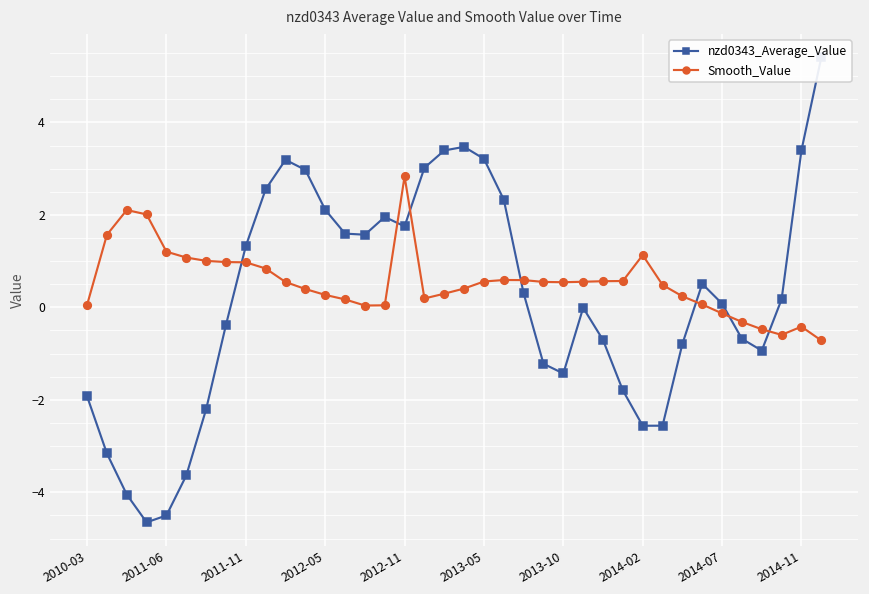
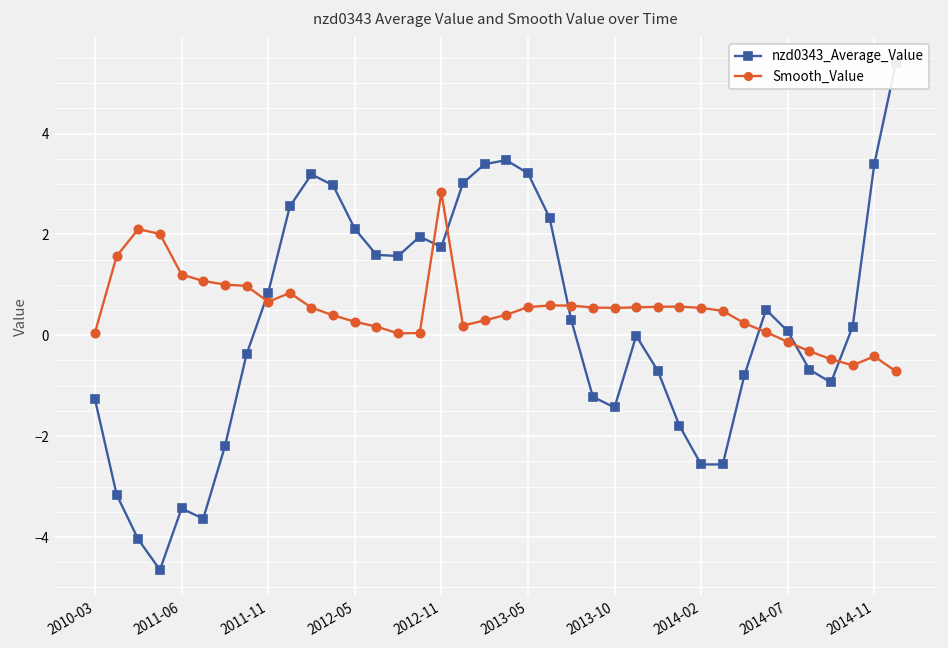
nzd0343_Average_Value, 2010-03: -1.9 -> -1.3
nzd0343_Average_Value, 2011-06: -4.5 -> -3.4
nzd0343_Average_Value, 2011-11: 1.3 -> 0.8
Smooth_Value, 2011-11: 1.0 -> 0.7
Smooth_Value, 2014-02: 1.1 -> 0.5
